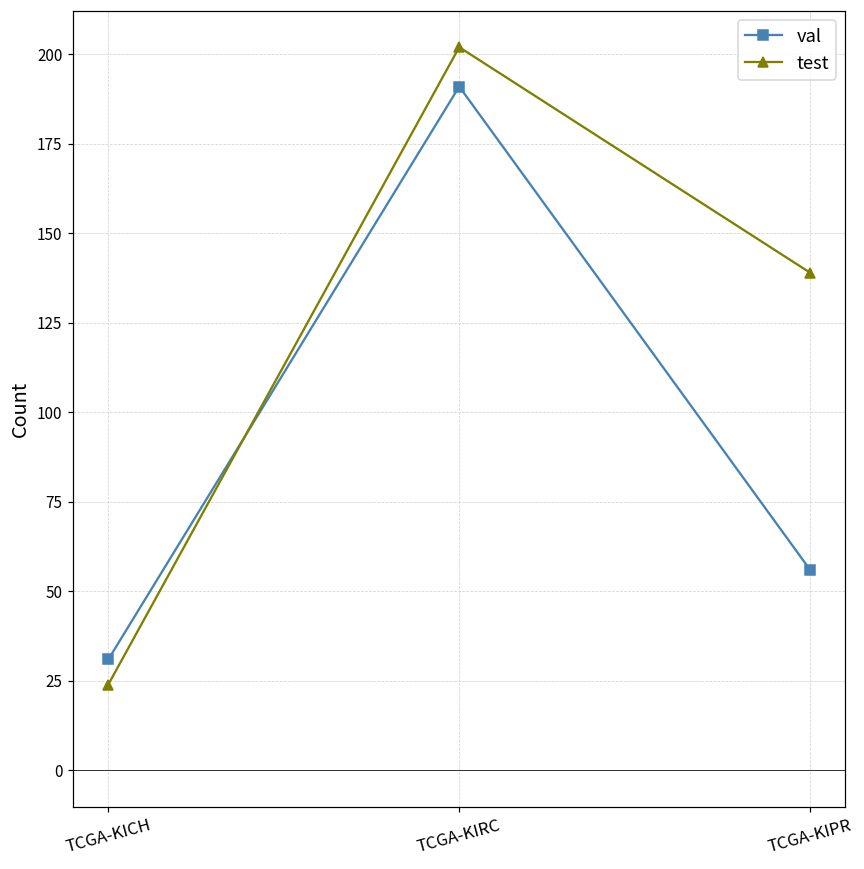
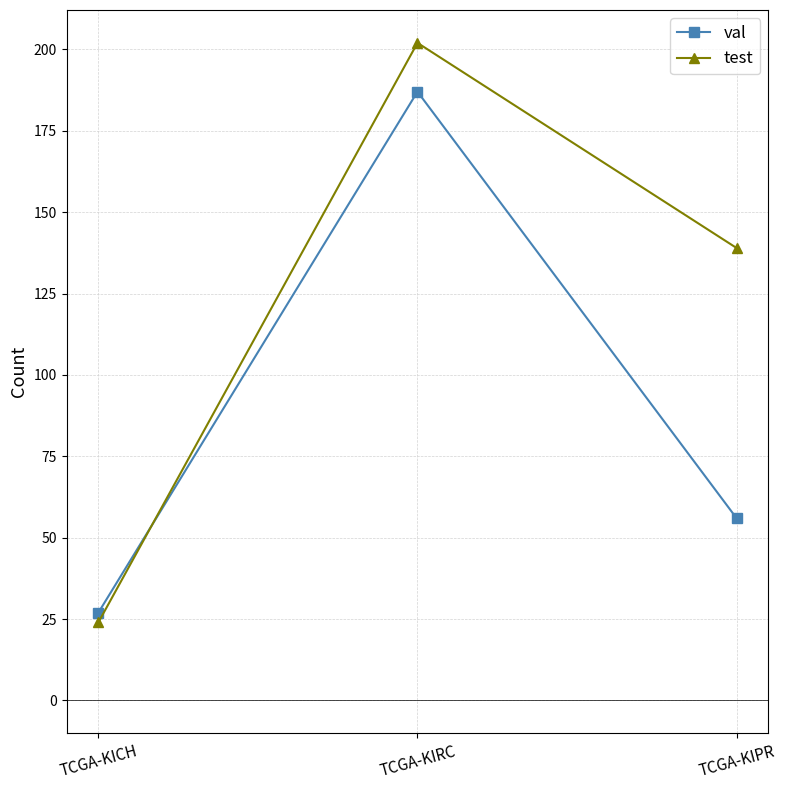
val, TCGA-KICH: 31 -> 27
val, TCGA-KIRC: 191 -> 187
